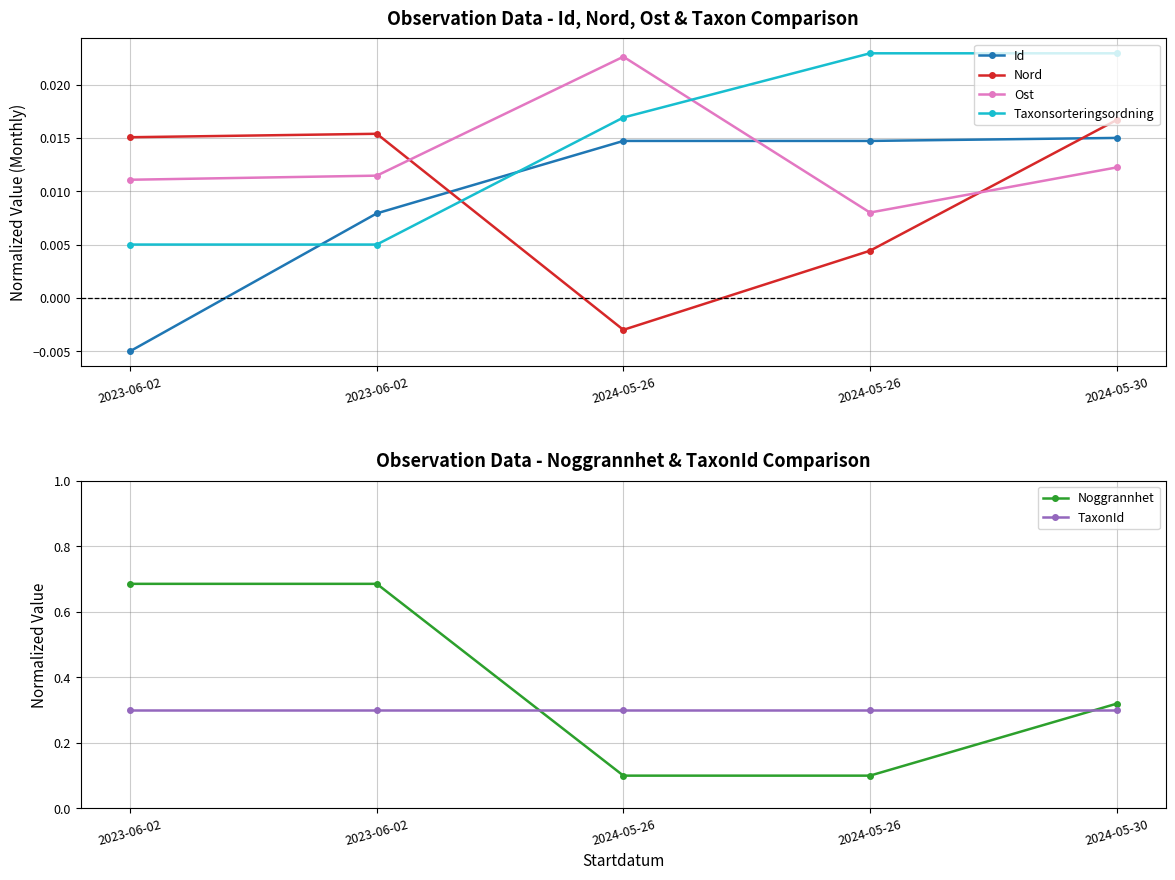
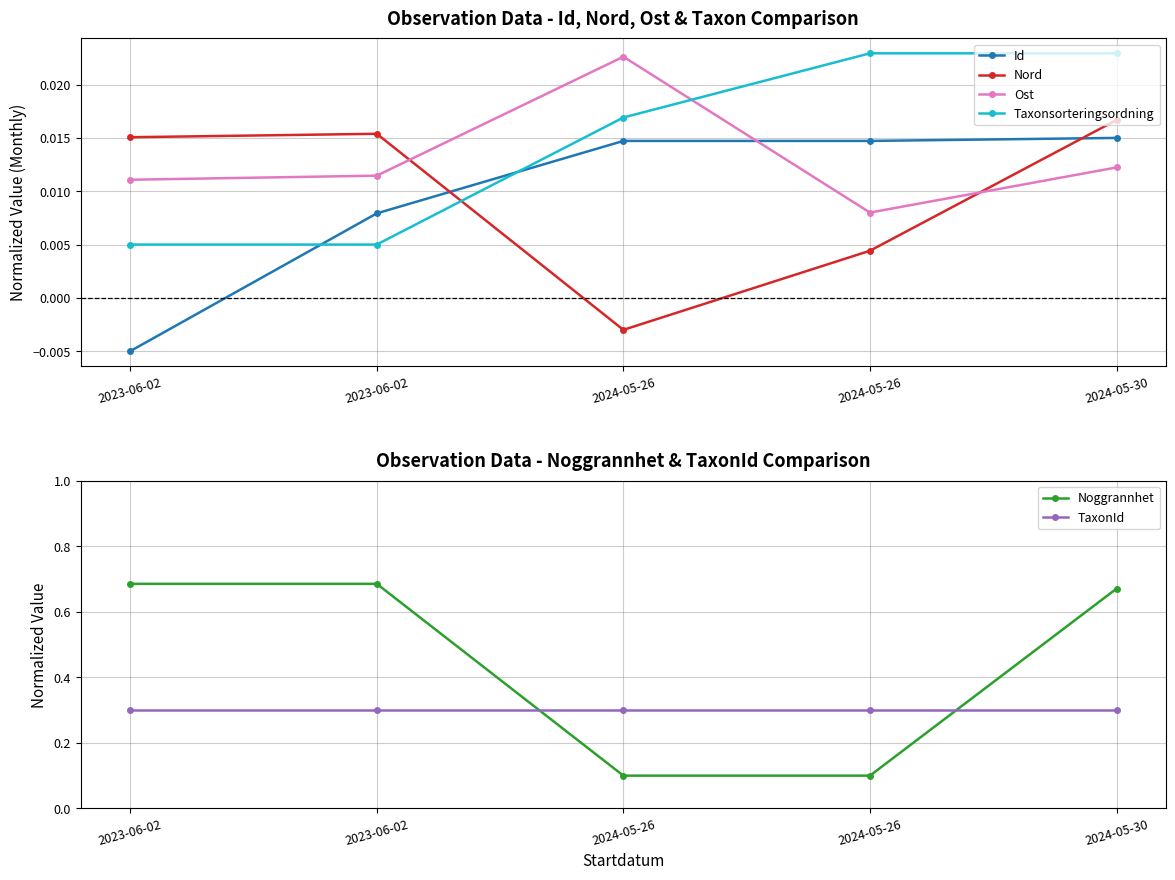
Observation Data - Noggrannhet & TaxonId Comparison, Noggrannhet, 2024-05-30: 0.32 -> 0.67
